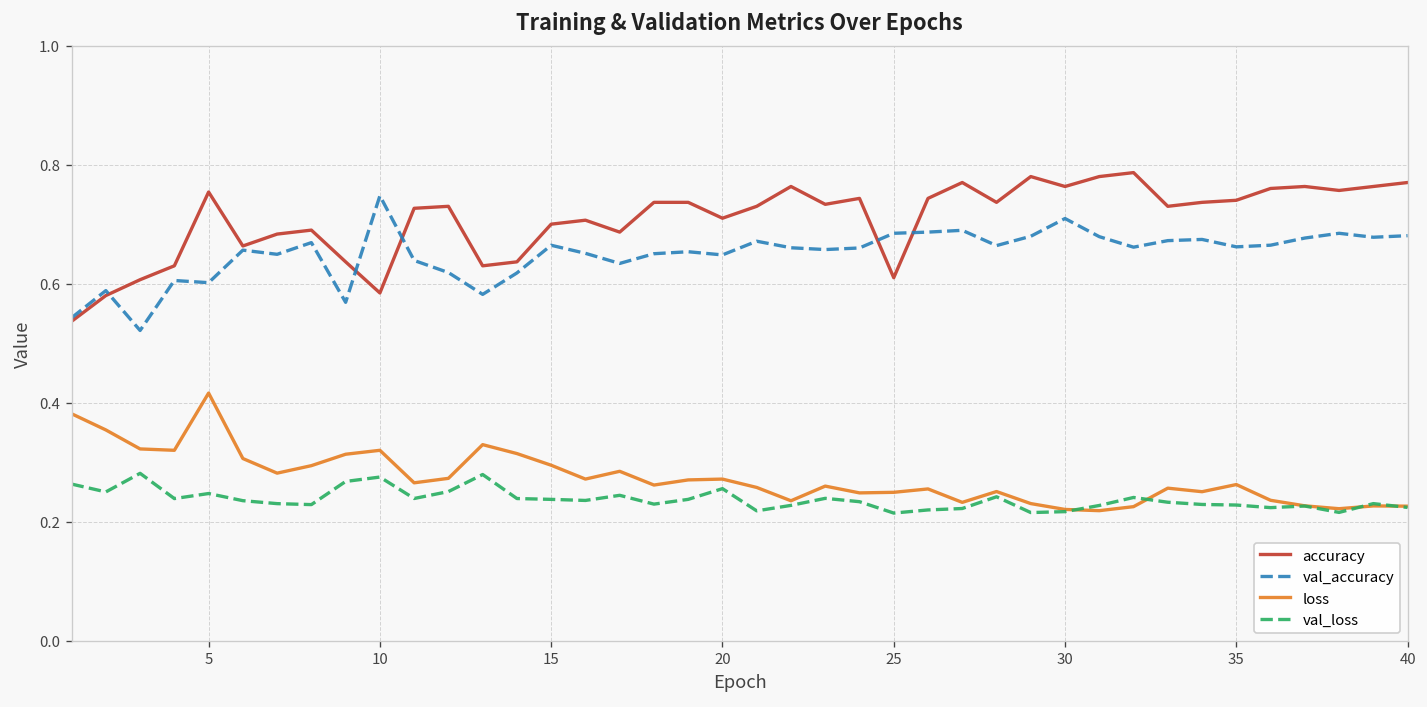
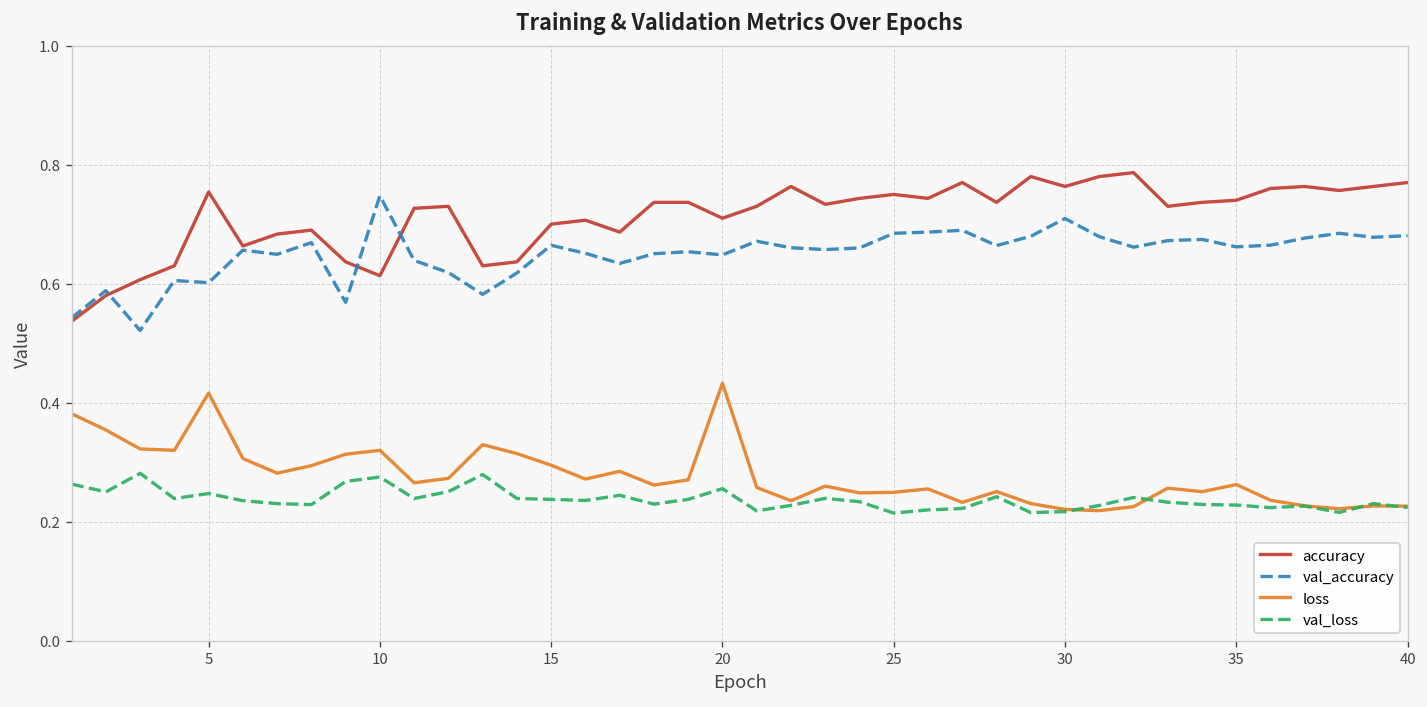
accuracy, 10: 0.58 -> 0.61
loss, 20: 0.27 -> 0.43
accuracy, 25: 0.61 -> 0.75
